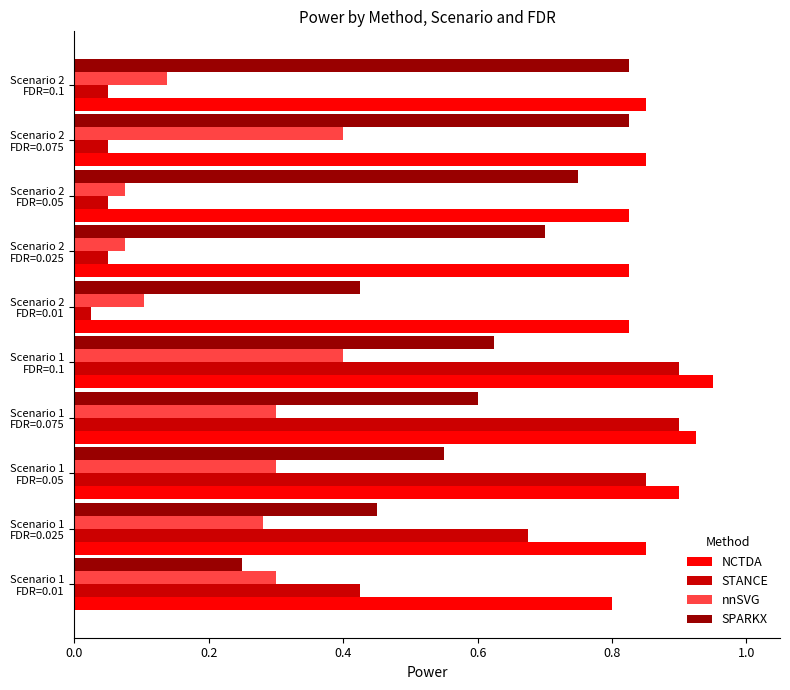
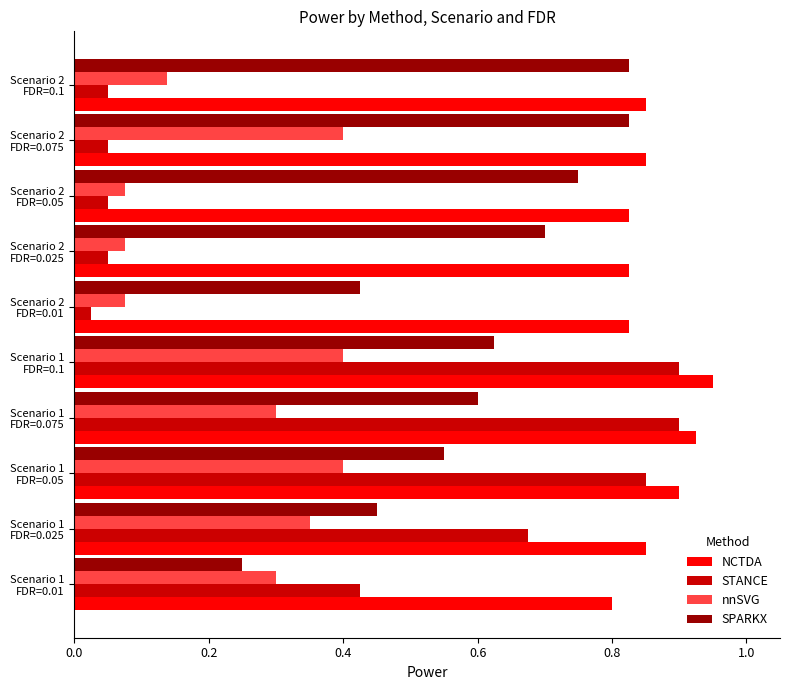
nnSVG, Scenario 2 FDR=0.01: 0.10 -> 0.08
nnSVG, Scenario 1 FDR=0.05: 0.3 -> 0.4
nnSVG, Scenario 1 FDR=0.025: 0.28 -> 0.35
